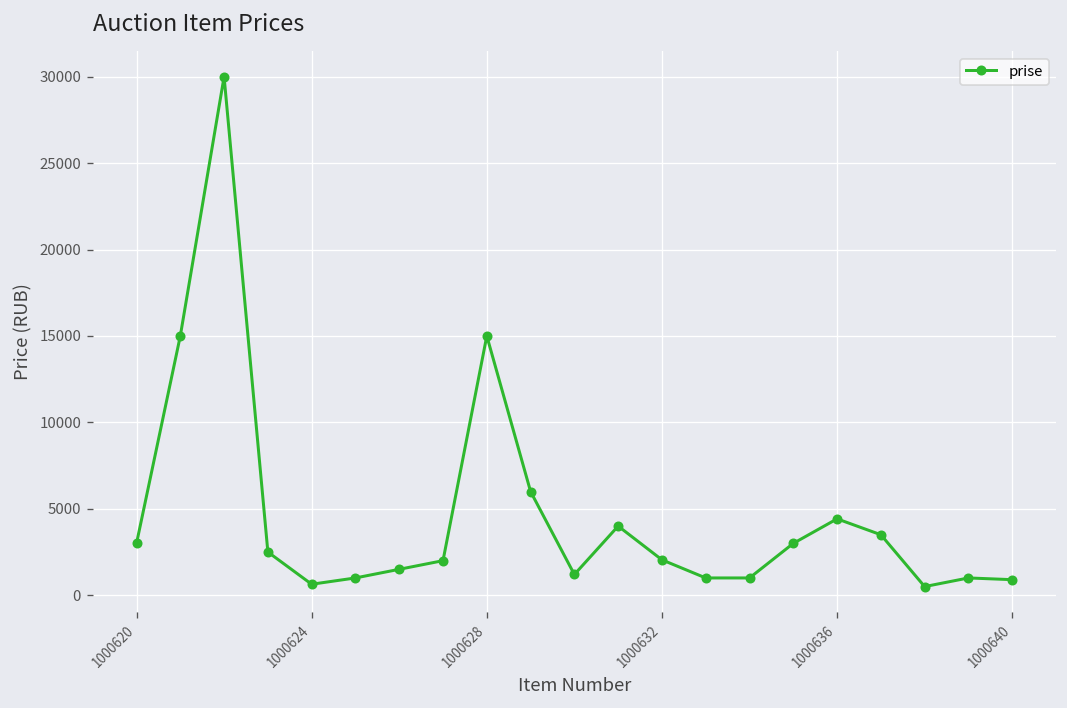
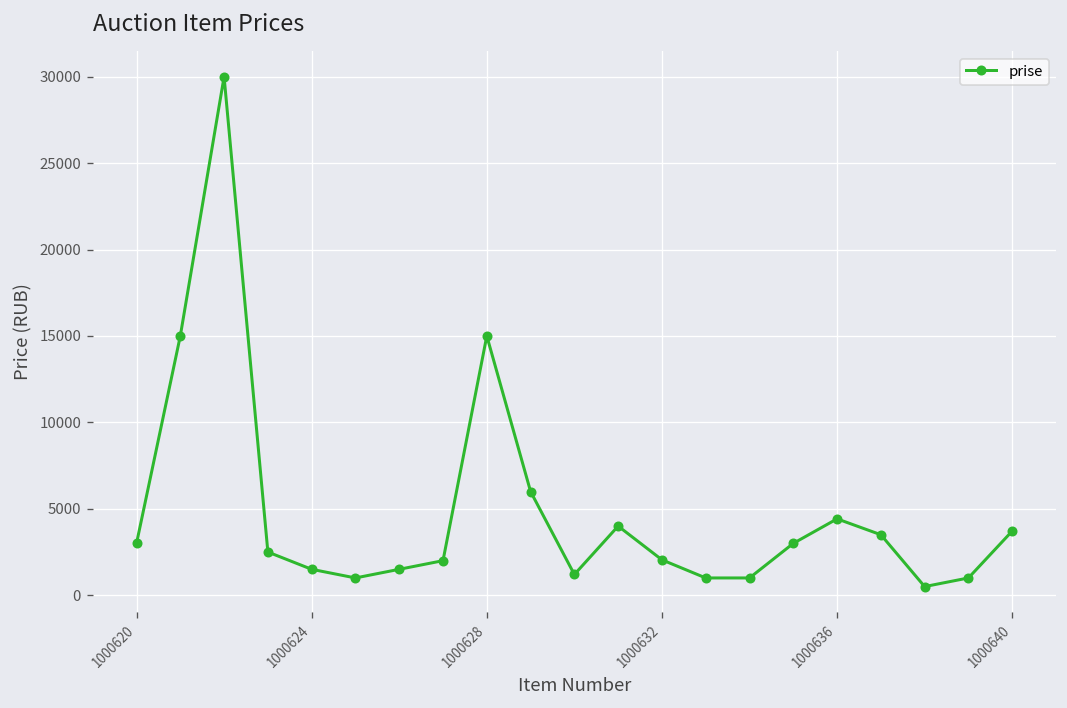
1000624: 600 -> 1500
1000640: 900 -> 3700
